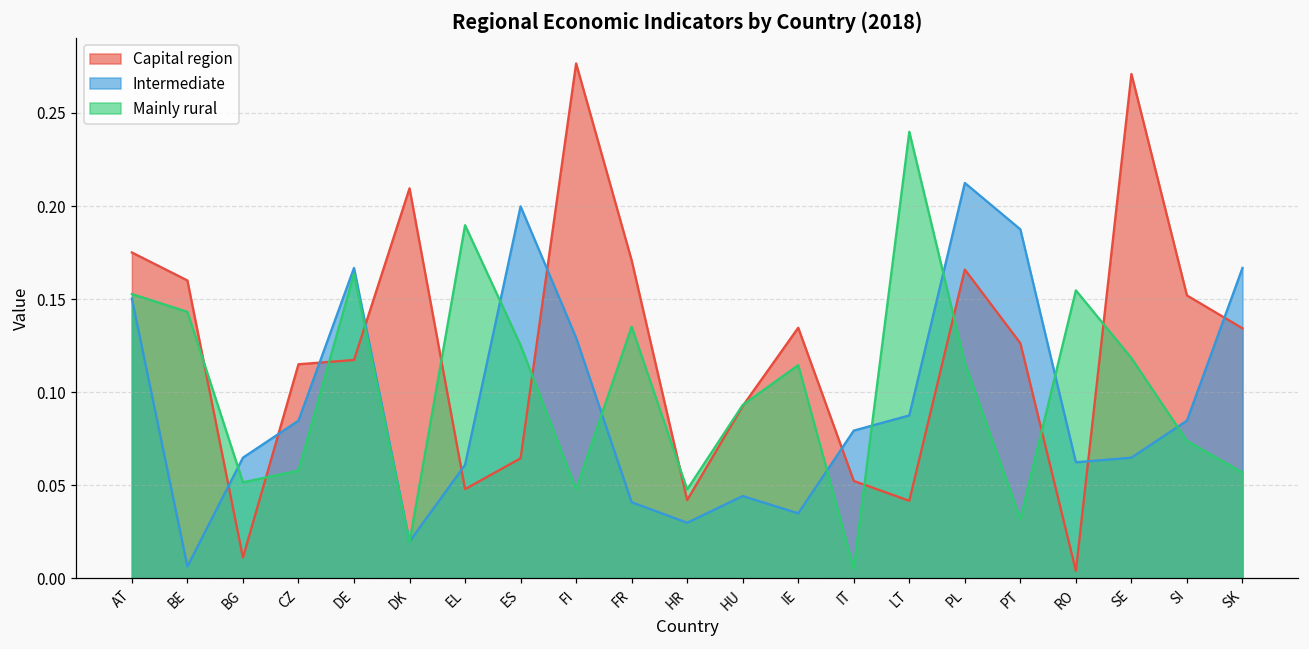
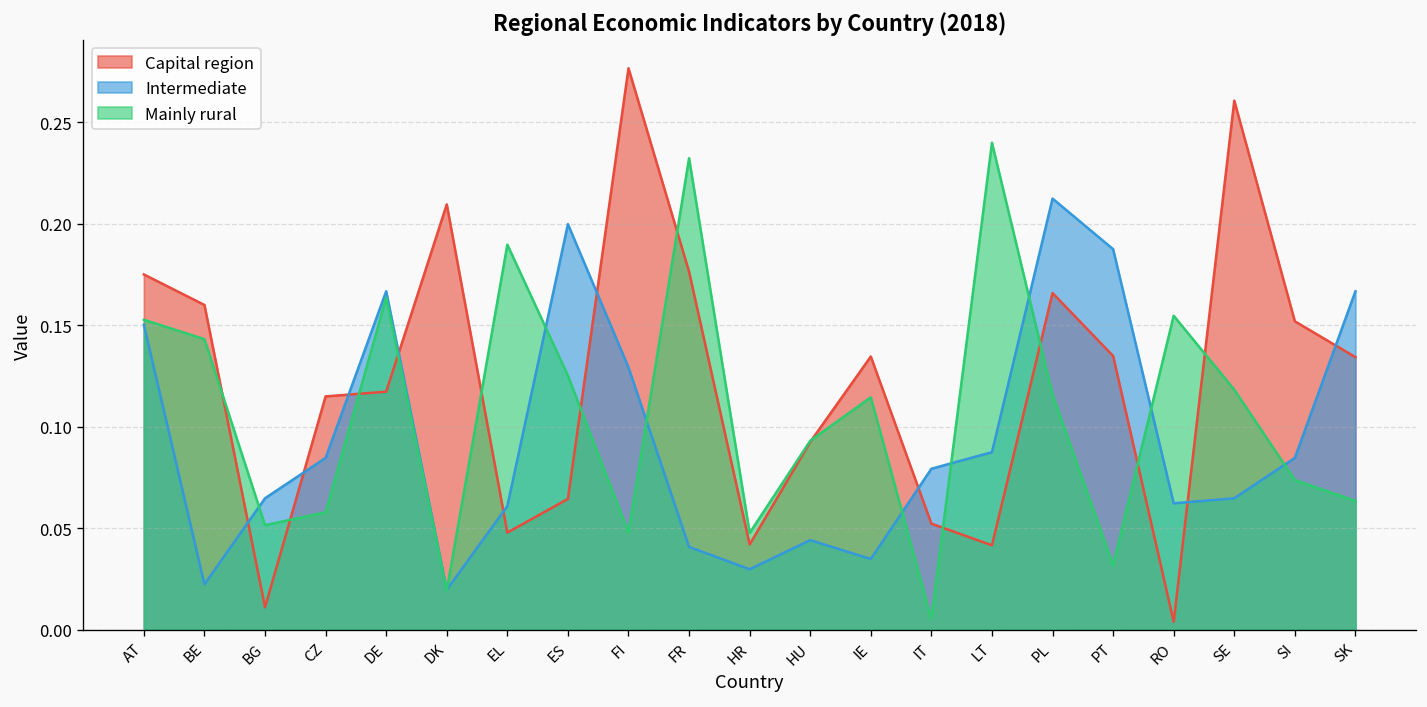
Intermediate, BE: 0.006 -> 0.022
Capital region, FR: 0.171 -> 0.176
Mainly rural, FR: 0.135 -> 0.232
Capital region, PT: 0.126 -> 0.135
Capital region, SE: 0.271 -> 0.261
Mainly rural, SK: 0.057 -> 0.063
